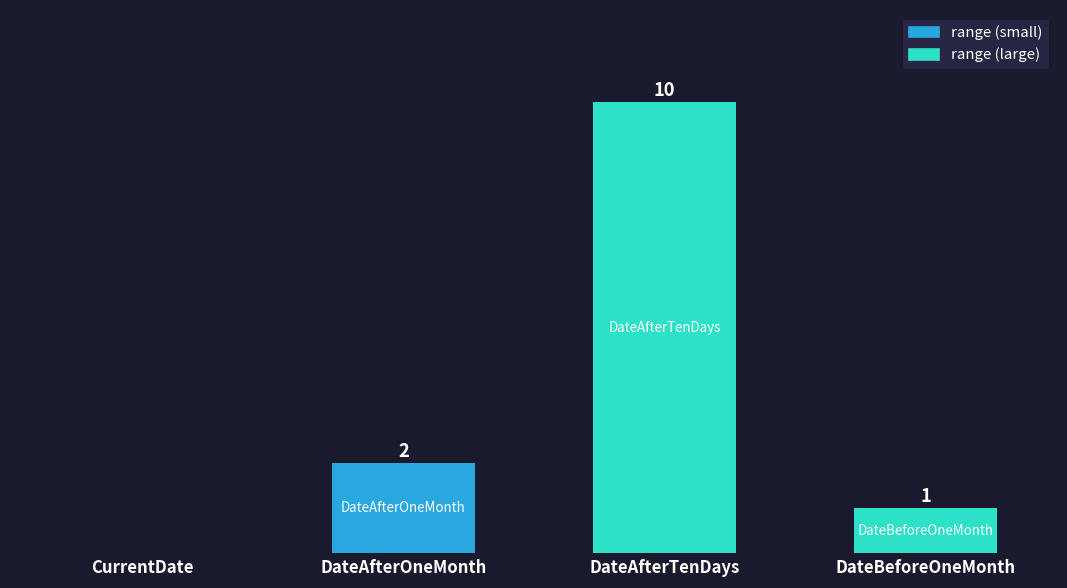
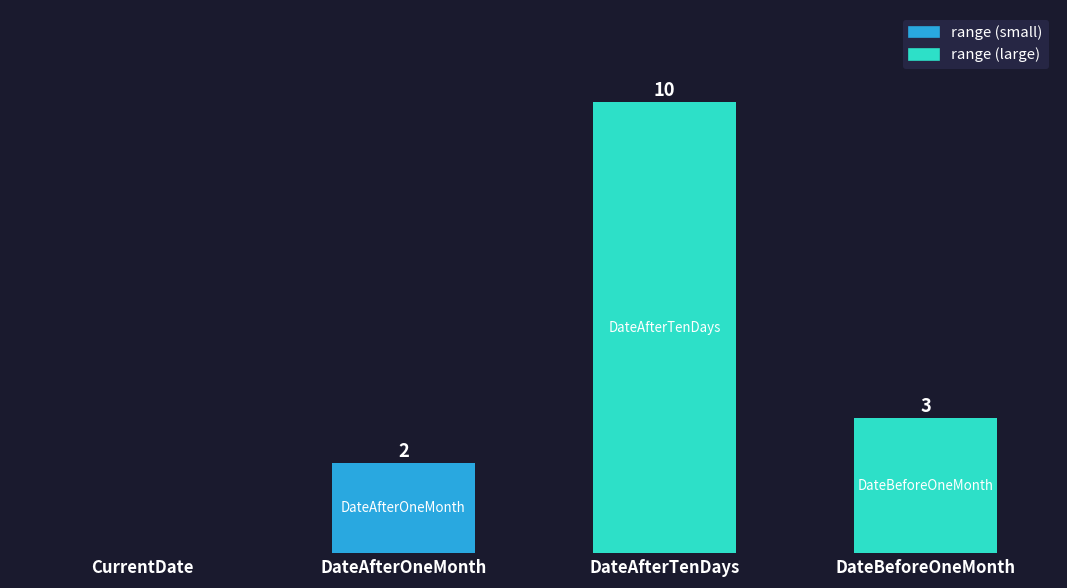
DateBeforeOneMonth: 1 -> 3
